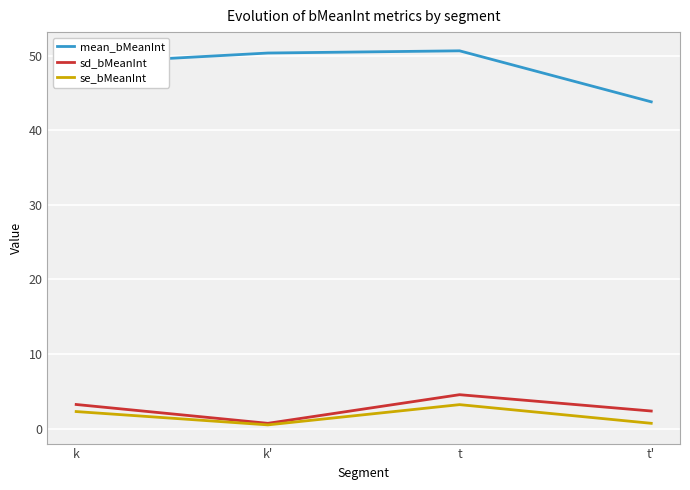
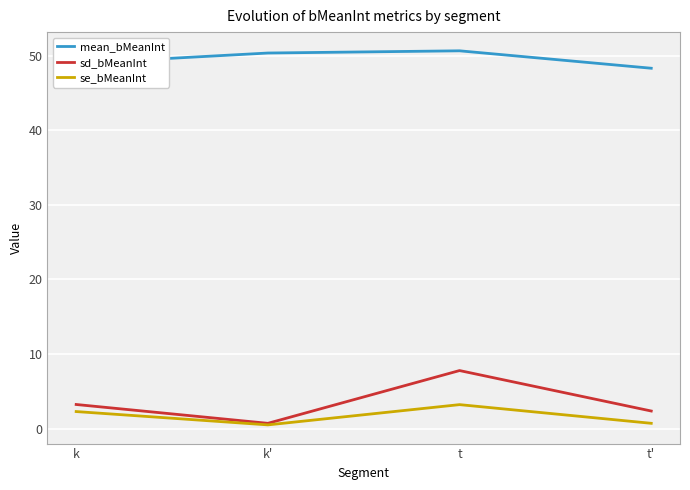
sd_bMeanInt, t: 5 -> 8
mean_bMeanInt, t': 44 -> 48
